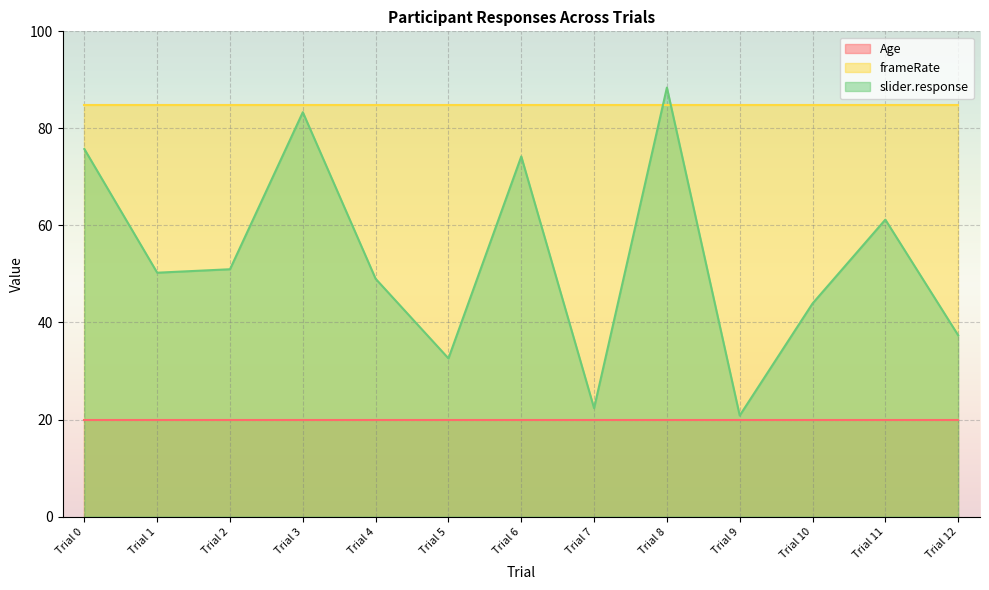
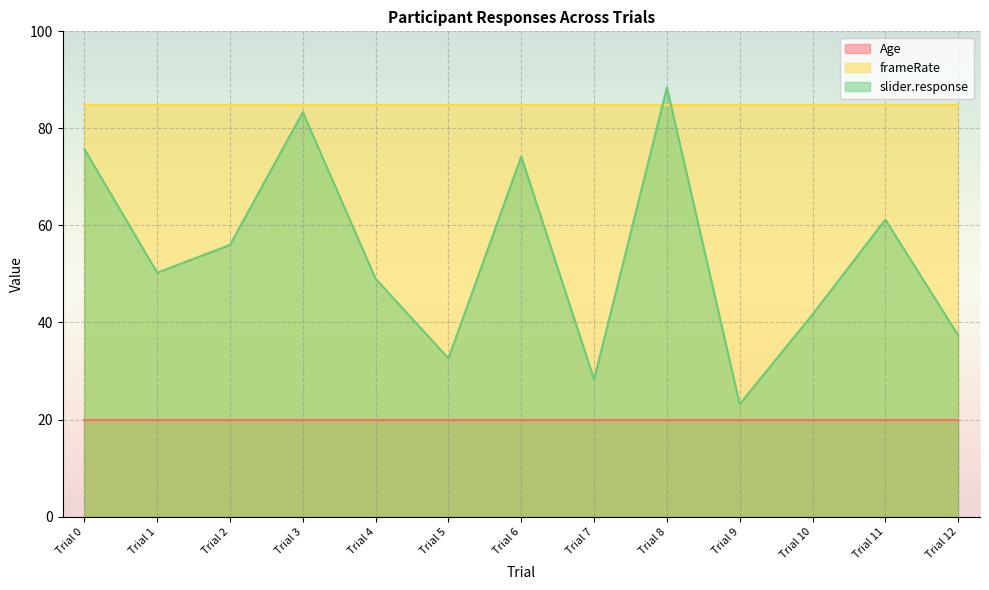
slider.response, Trial 2: 51 -> 56
slider.response, Trial 7: 22 -> 28
slider.response, Trial 9: 21 -> 23
slider.response, Trial 10: 44 -> 42
